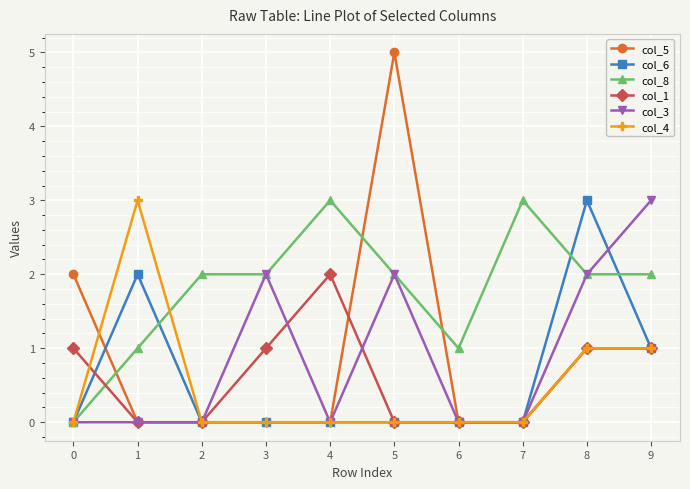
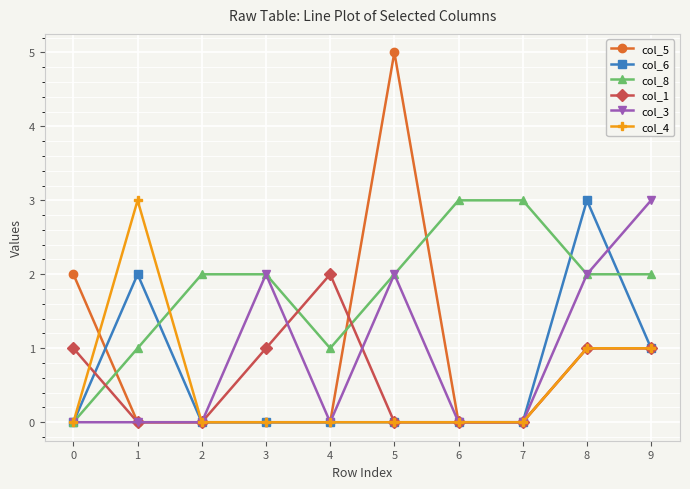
col_8, 4: 3 -> 1
col_8, 6: 1 -> 3
